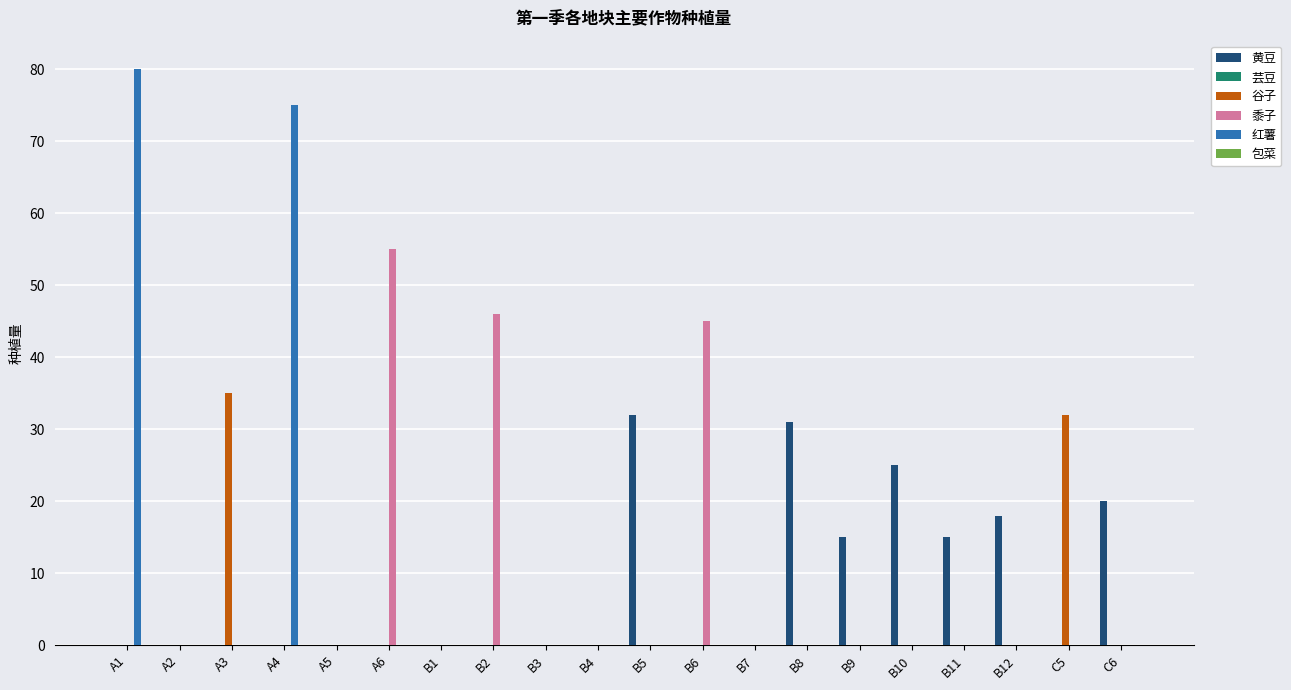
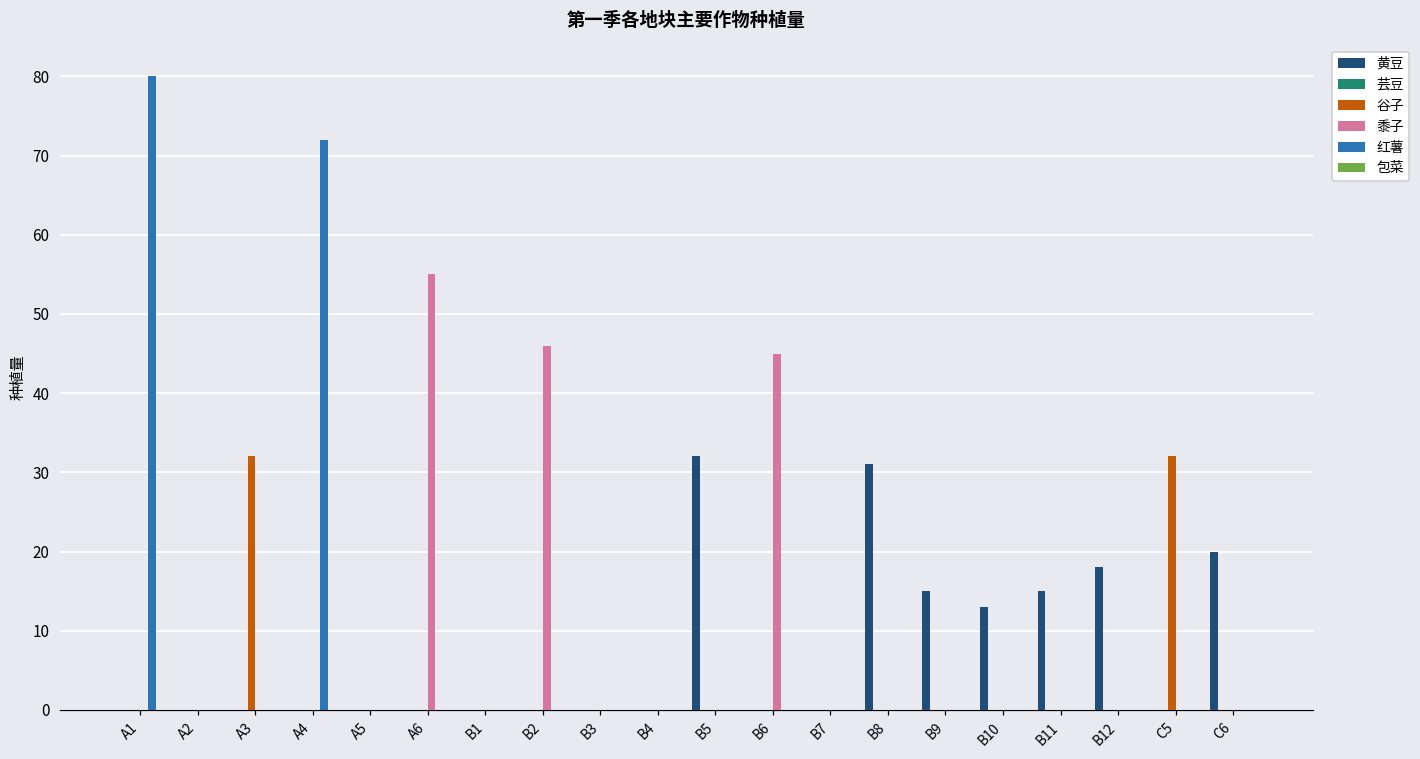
谷子, A3: 35 -> 32
红薯, A4: 75 -> 72
黄豆, B10: 25 -> 13
